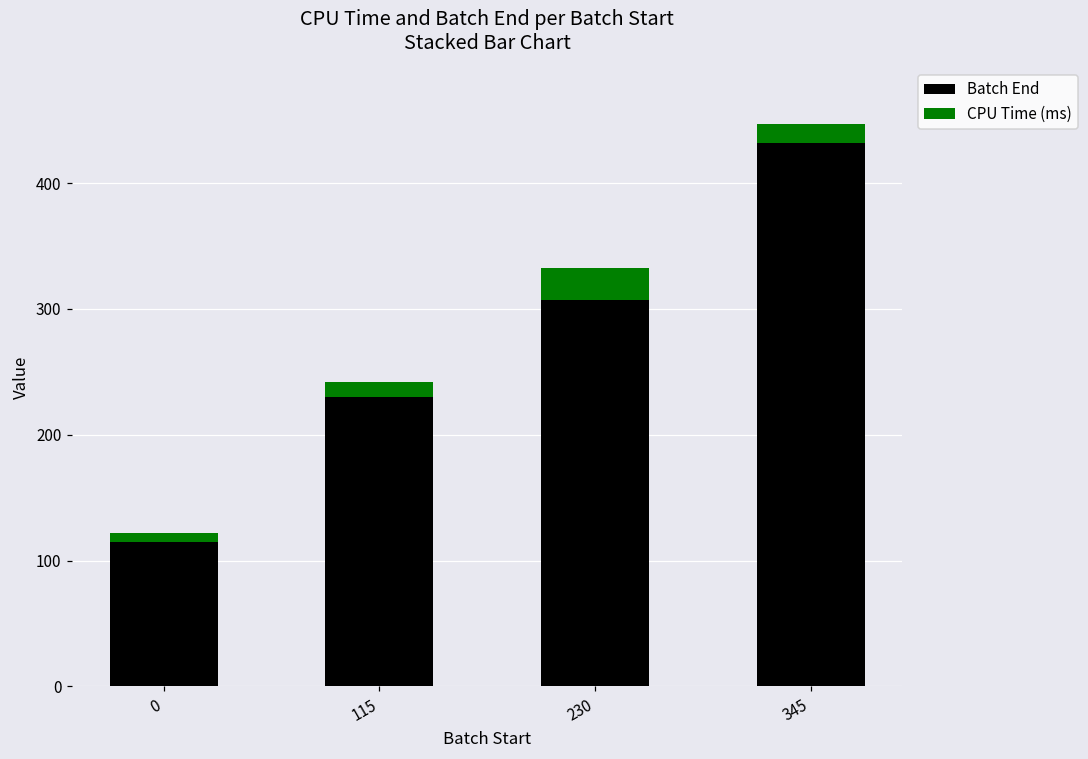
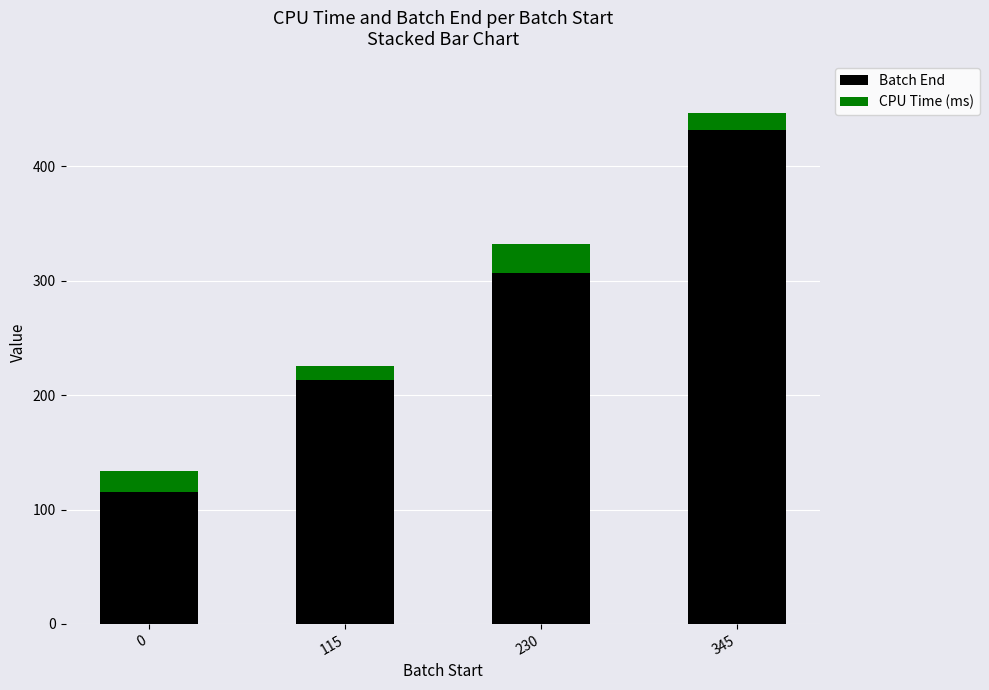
CPU Time (ms), 0: 7 -> 19
Batch End, 115: 230 -> 213
